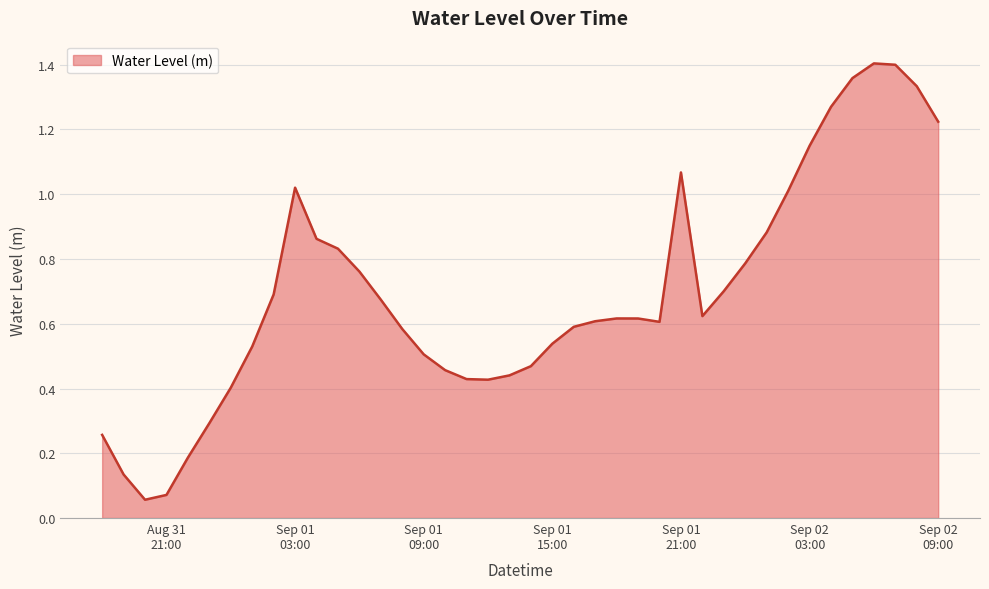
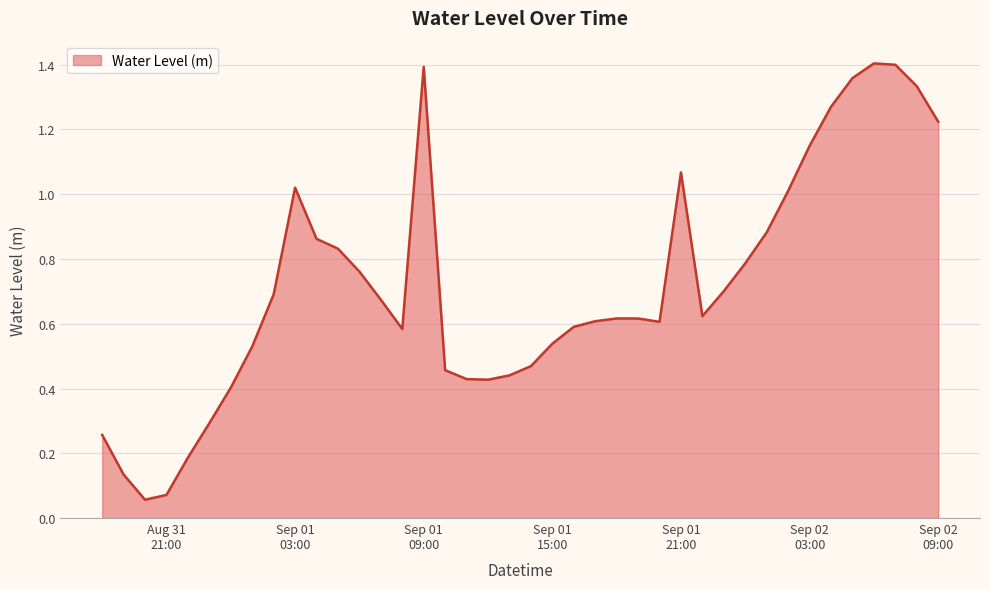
Sep 01 09:00: 0.51 -> 1.39
